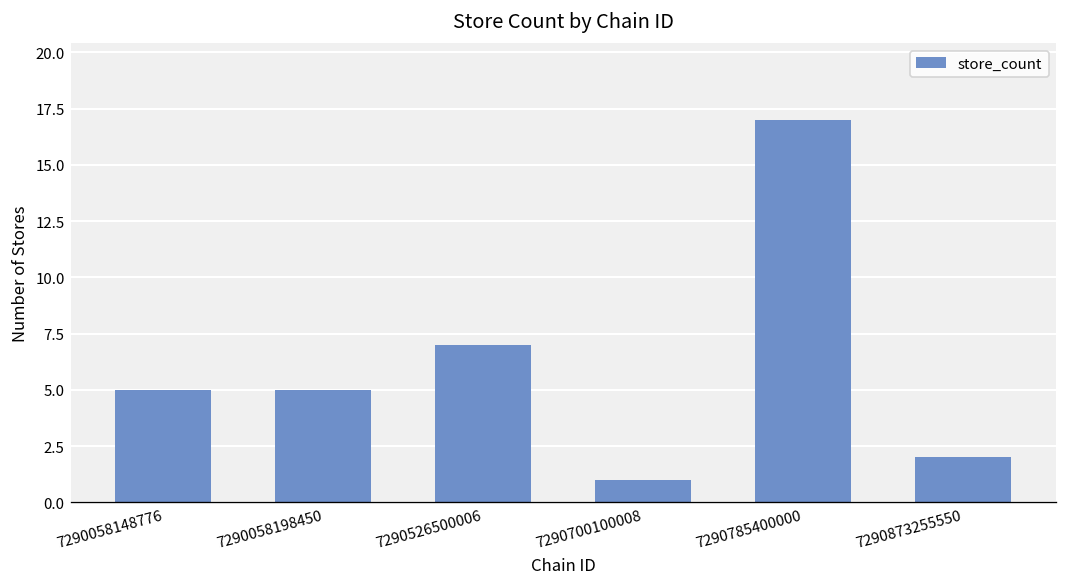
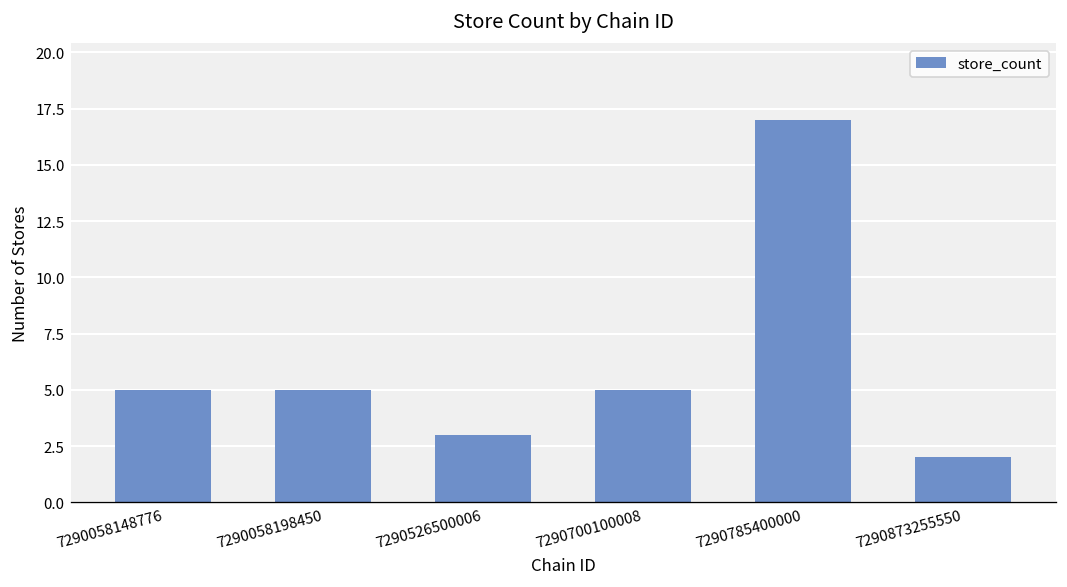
7290526500006: 7 -> 3
7290700100008: 1 -> 5
